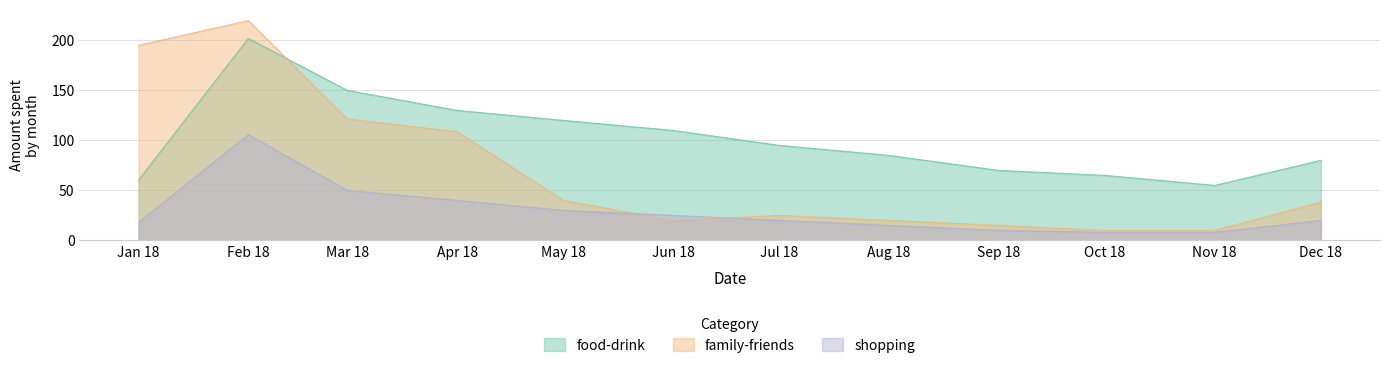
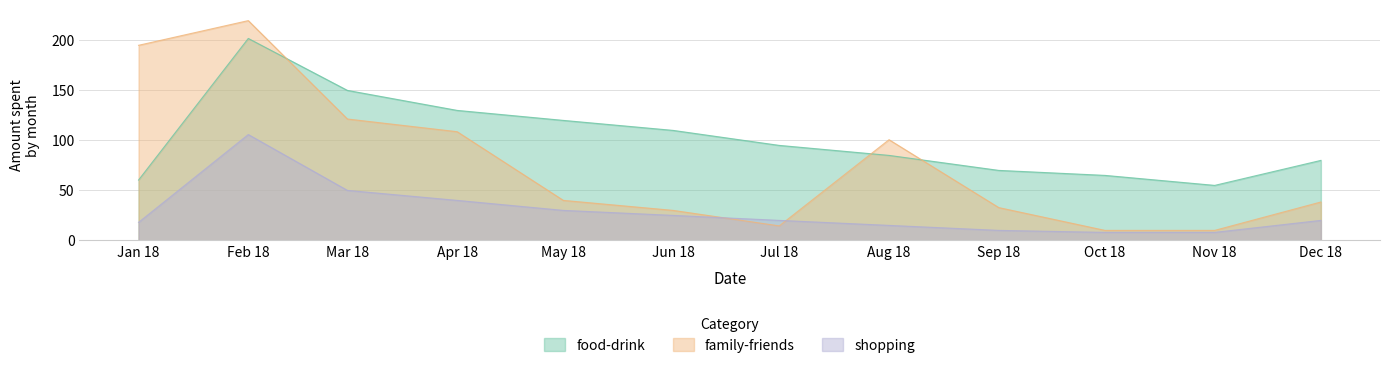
family-friends, Jun 18: 20 -> 30
family-friends, Jul 18: 25 -> 15
family-friends, Aug 18: 20 -> 101
family-friends, Sep 18: 15 -> 33
